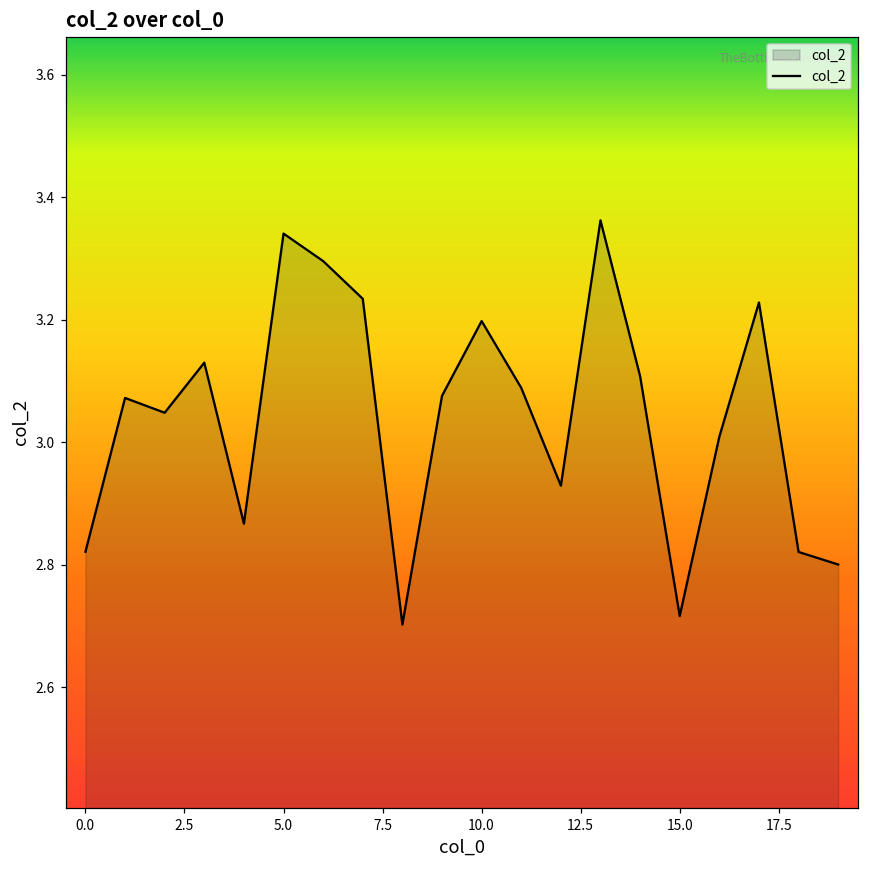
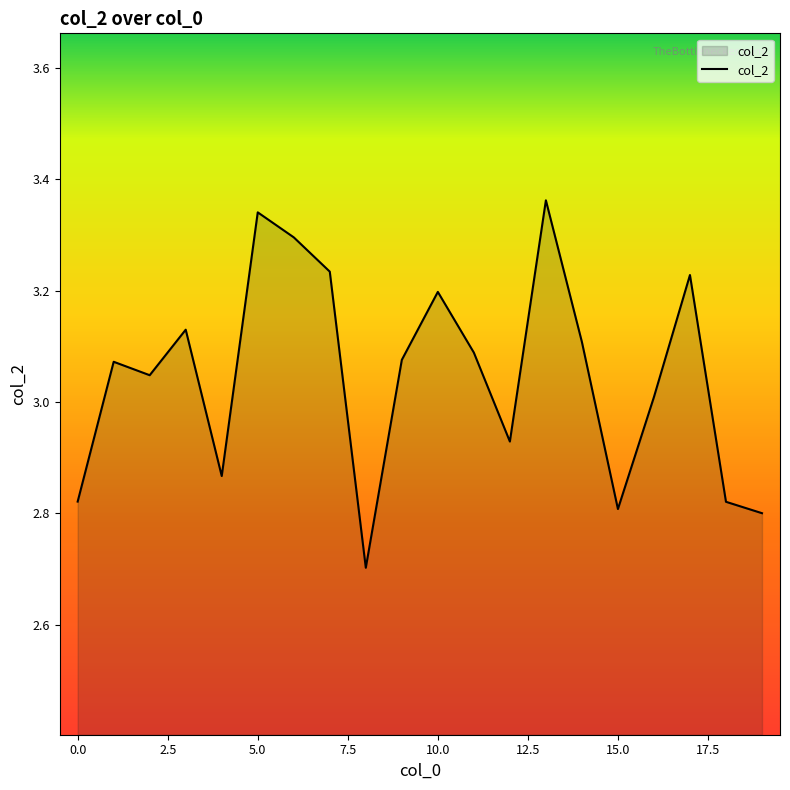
15.0: 2.72 -> 2.81
